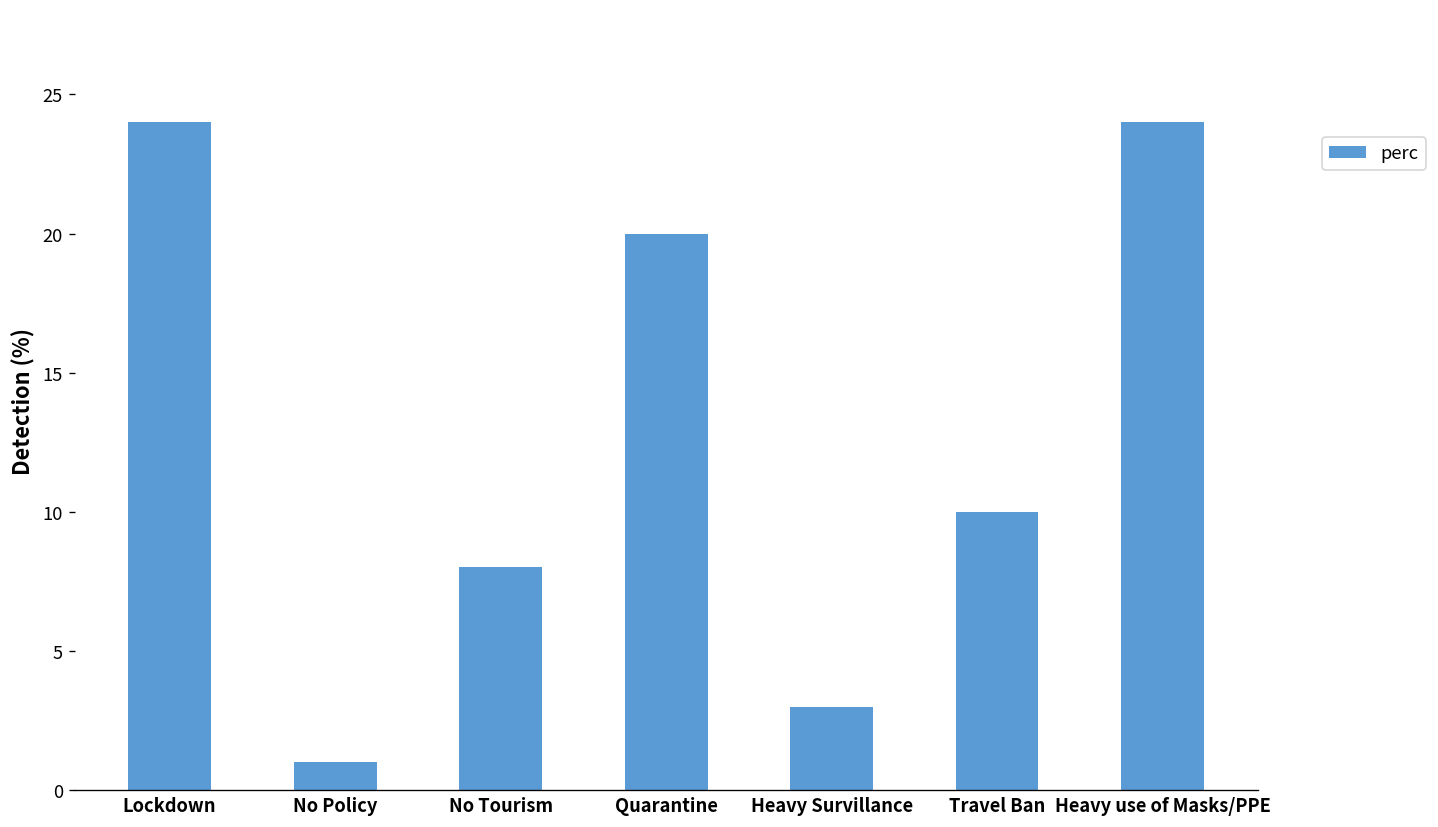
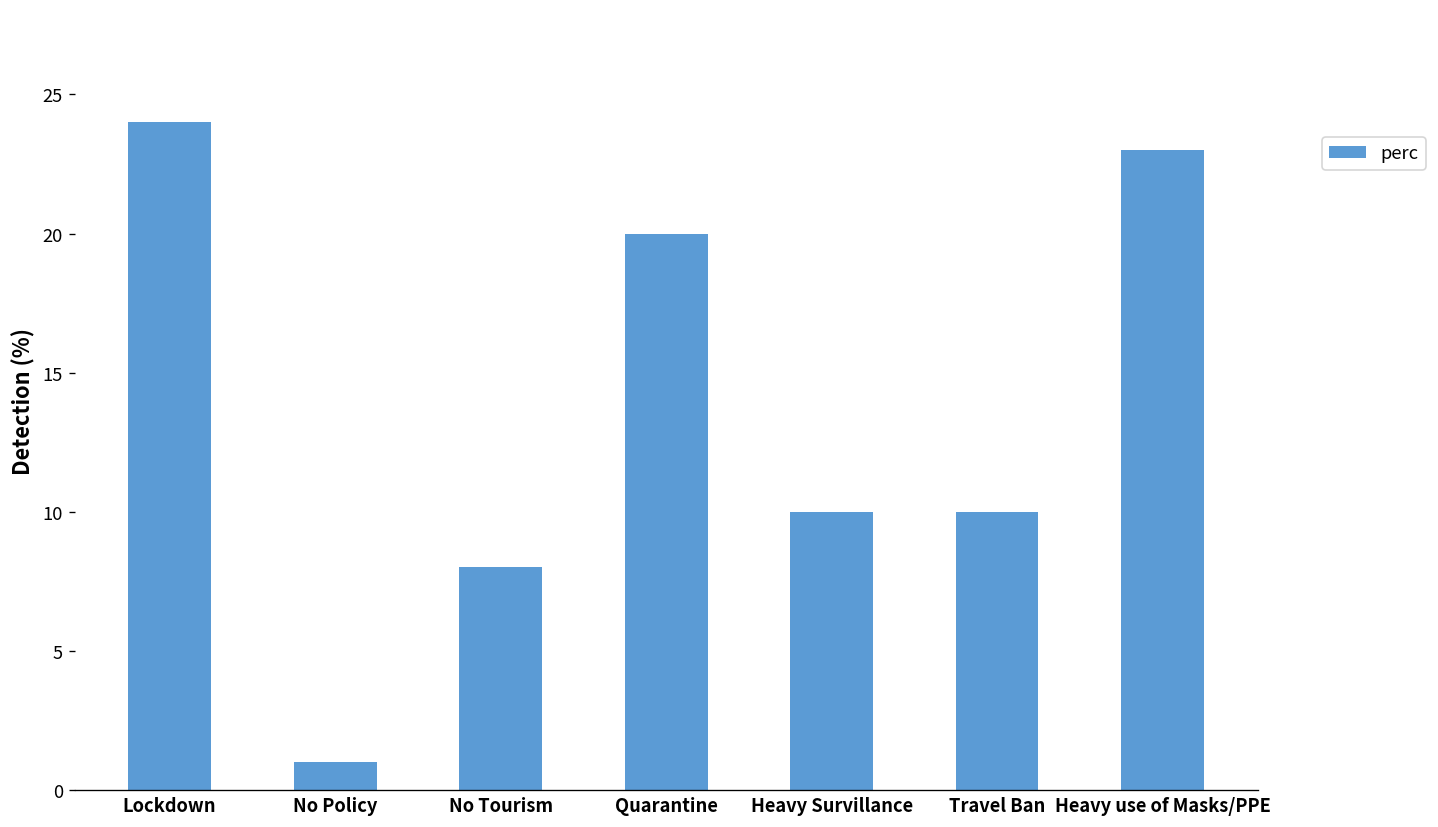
Heavy Survillance: 3 -> 10
Heavy use of Masks/PPE: 24 -> 23
